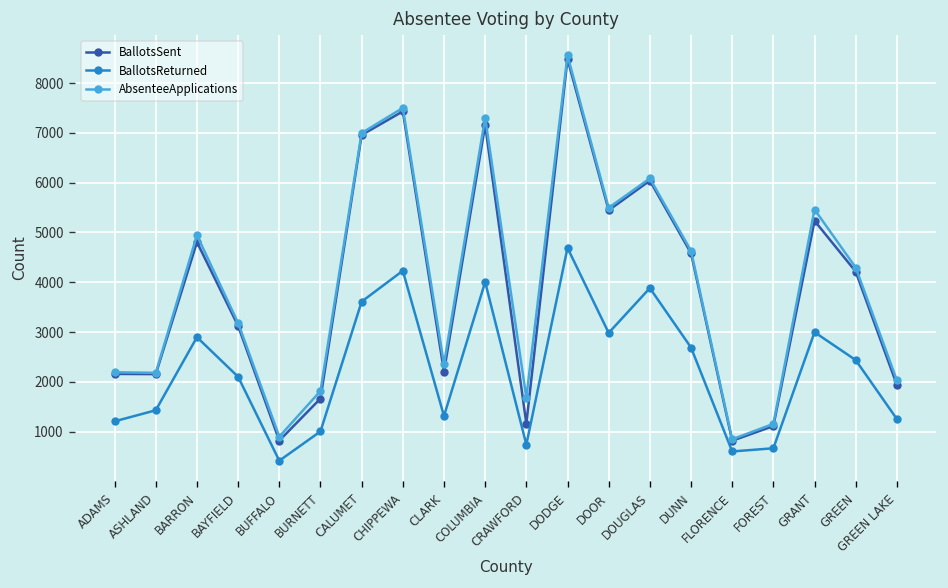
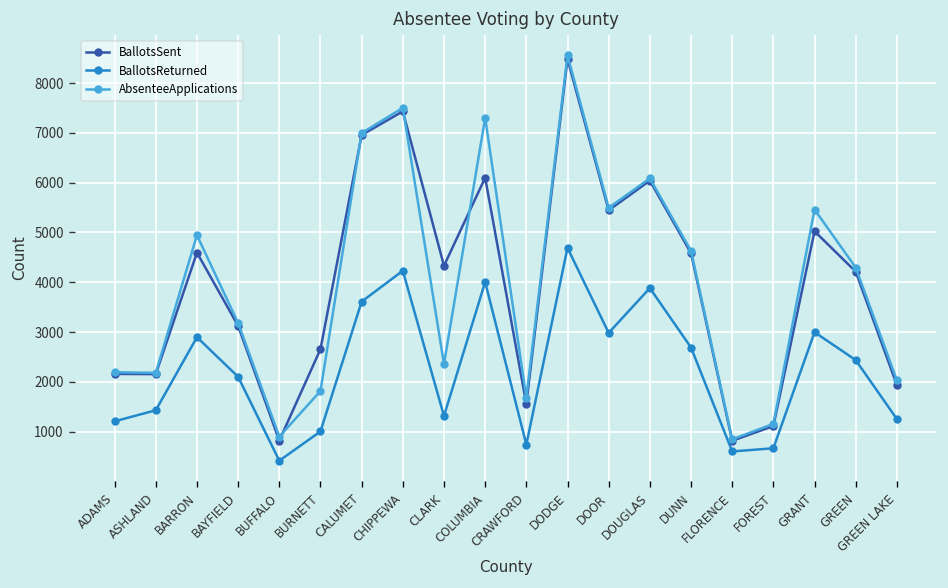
BallotsSent, BARRON: 4800 -> 4600
BallotsSent, BURNETT: 1700 -> 2700
BallotsSent, CLARK: 2200 -> 4300
BallotsSent, COLUMBIA: 7200 -> 6100
BallotsSent, CRAWFORD: 1200 -> 1600
BallotsSent, GRANT: 5200 -> 5000
